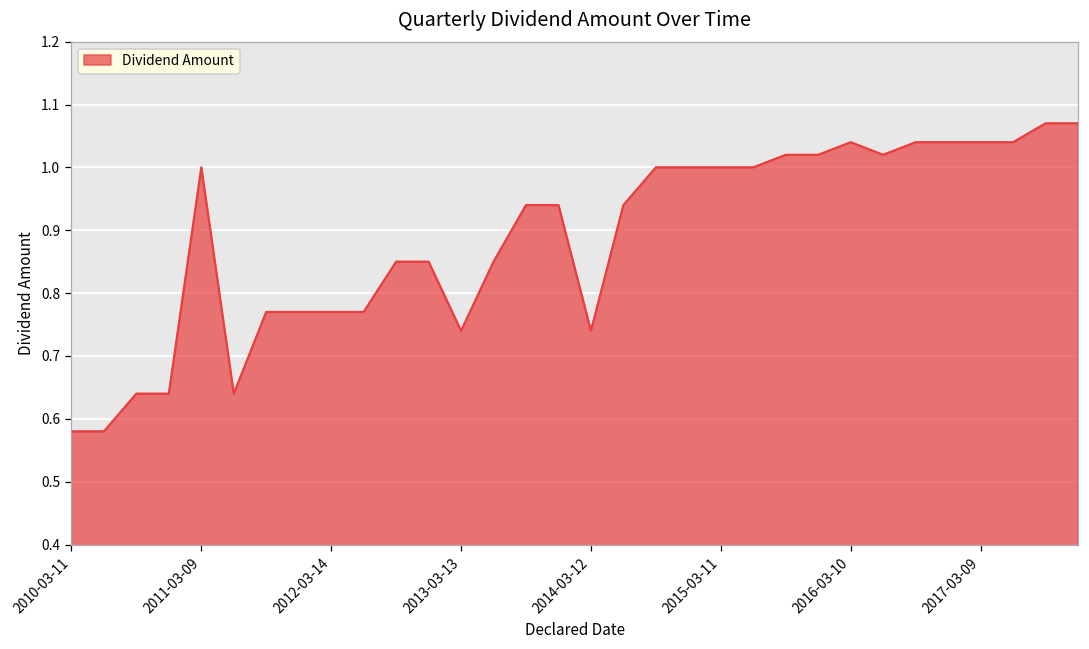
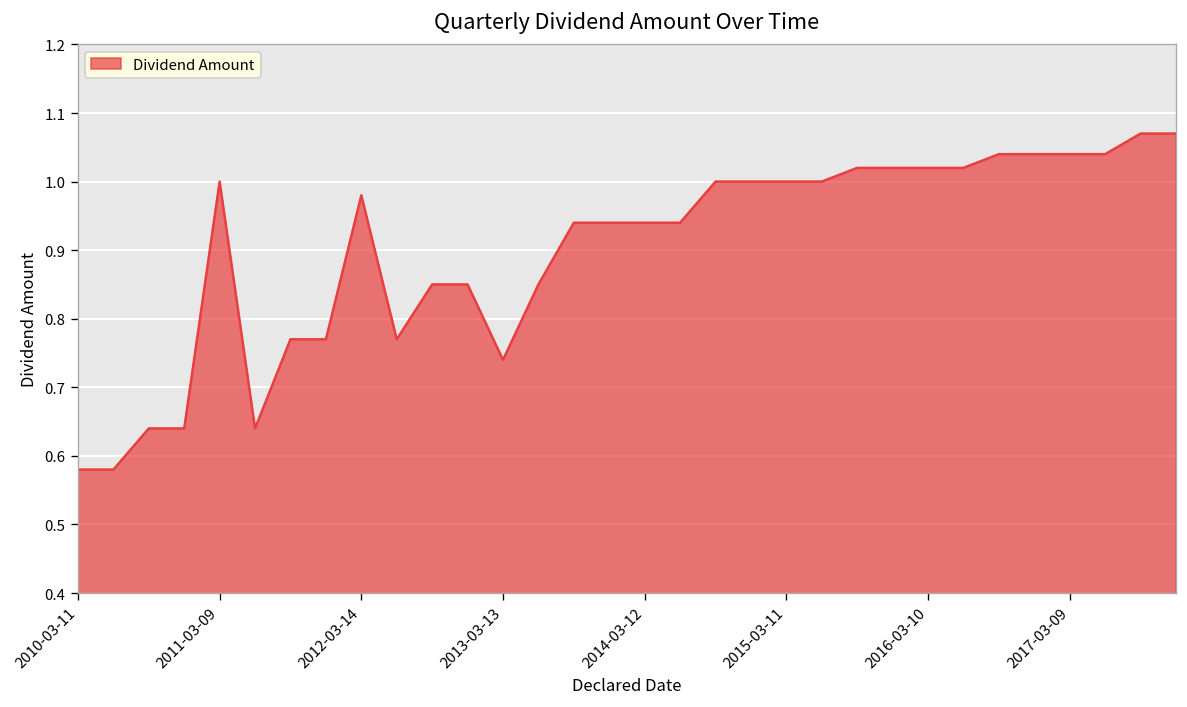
2012-03-14: 0.77 -> 0.98
2014-03-12: 0.74 -> 0.94
2016-03-10: 1.04 -> 1.02
